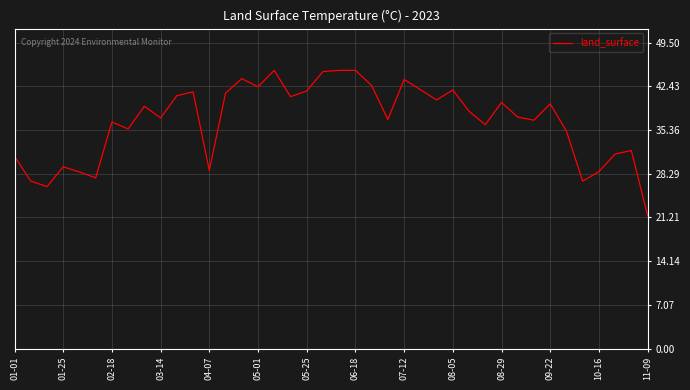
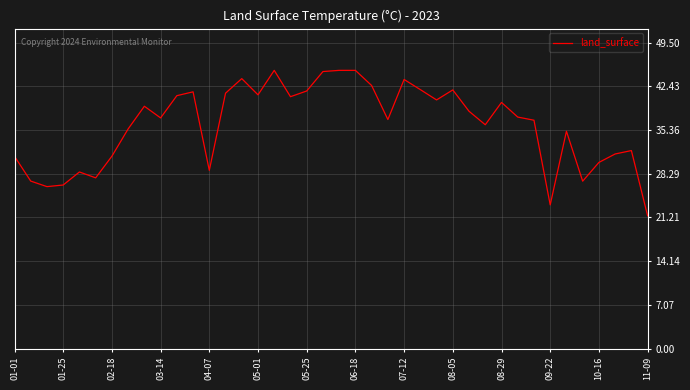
01-25: 29 -> 26
02-18: 37 -> 31
05-01: 42 -> 41
09-22: 40 -> 23
10-16: 29 -> 30
